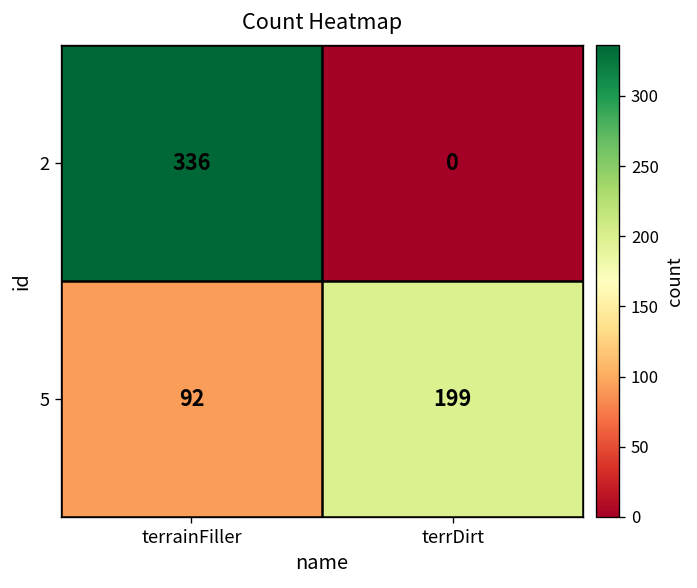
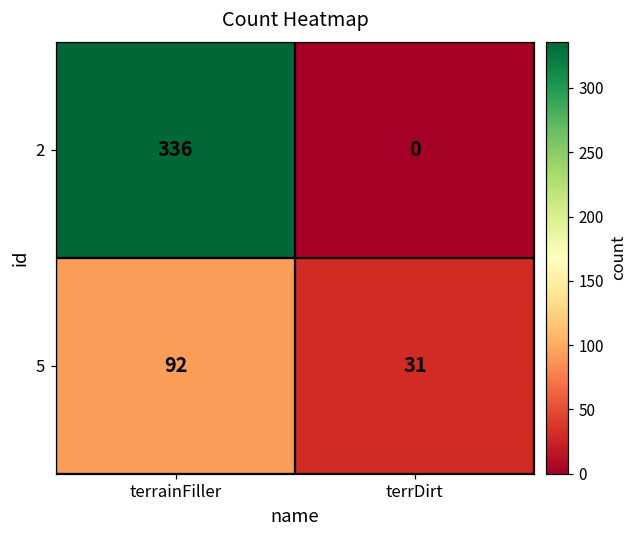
5, terrDirt: 199 -> 31
